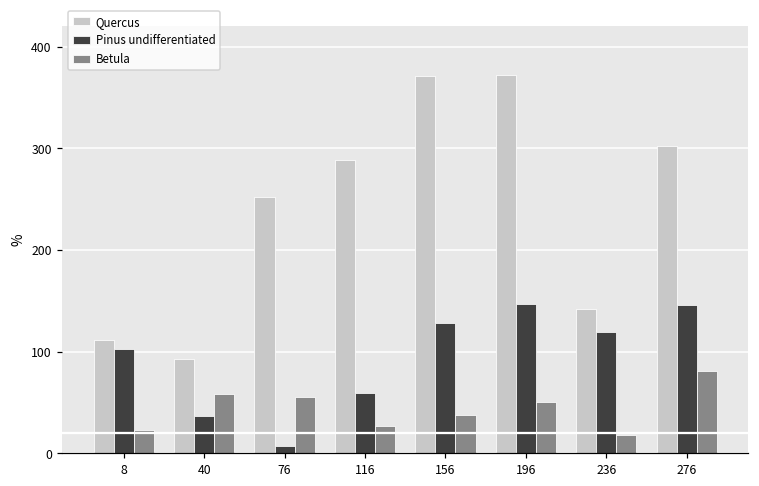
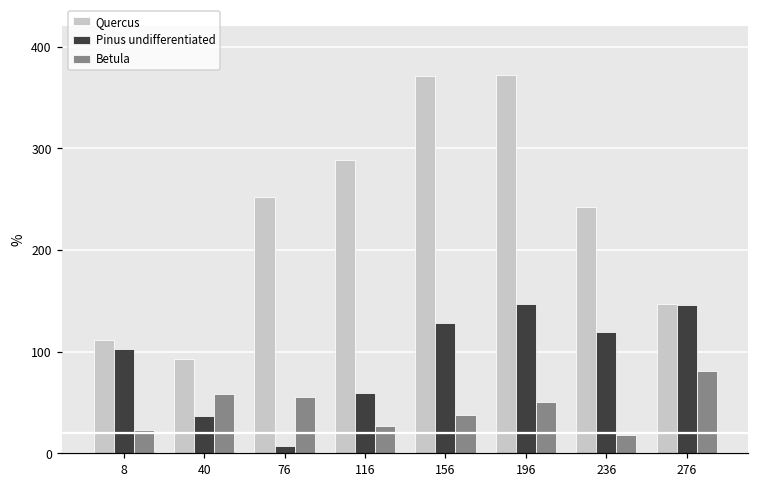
Quercus, 236: 140 -> 240
Quercus, 276: 300 -> 150
